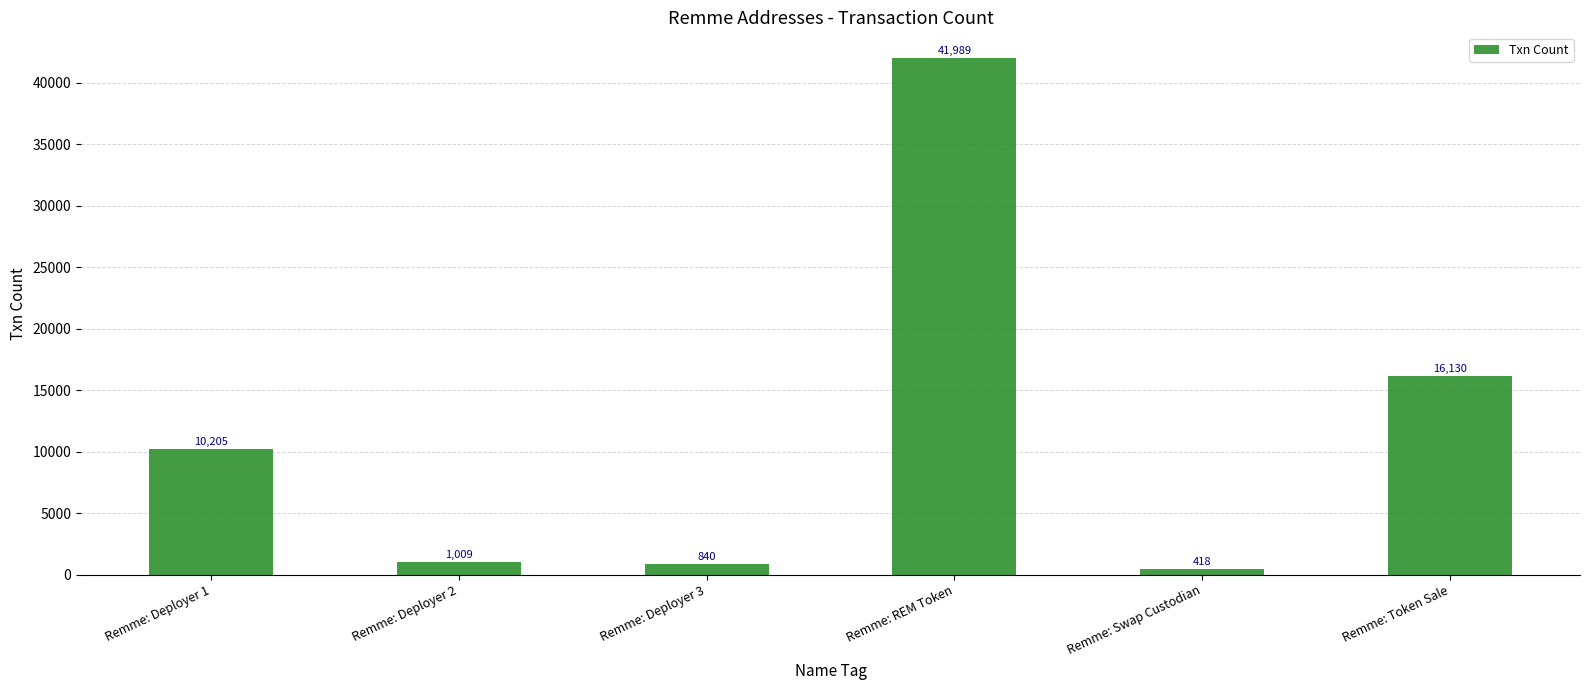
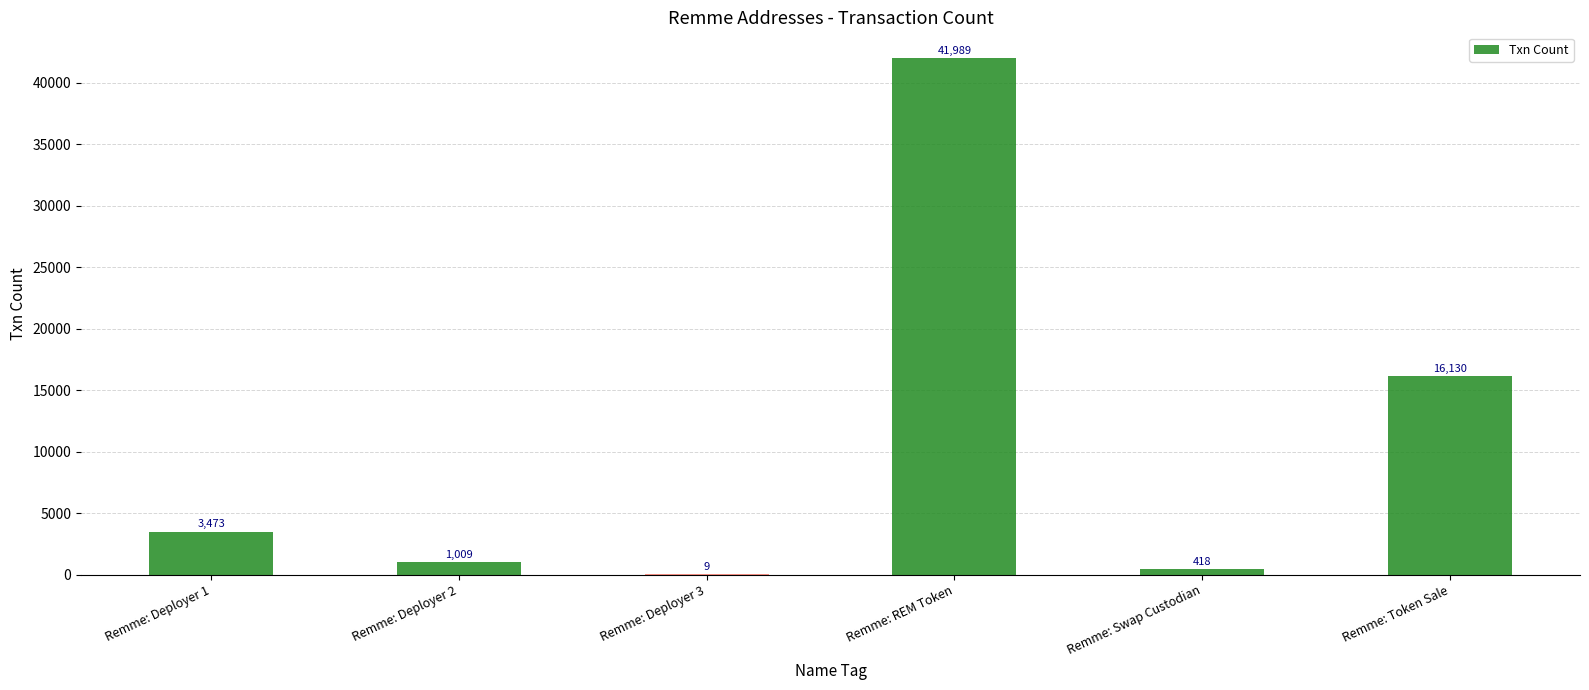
Remme: Deployer 1: 10,205 -> 3,473
Remme: Deployer 3: 840 -> 9
